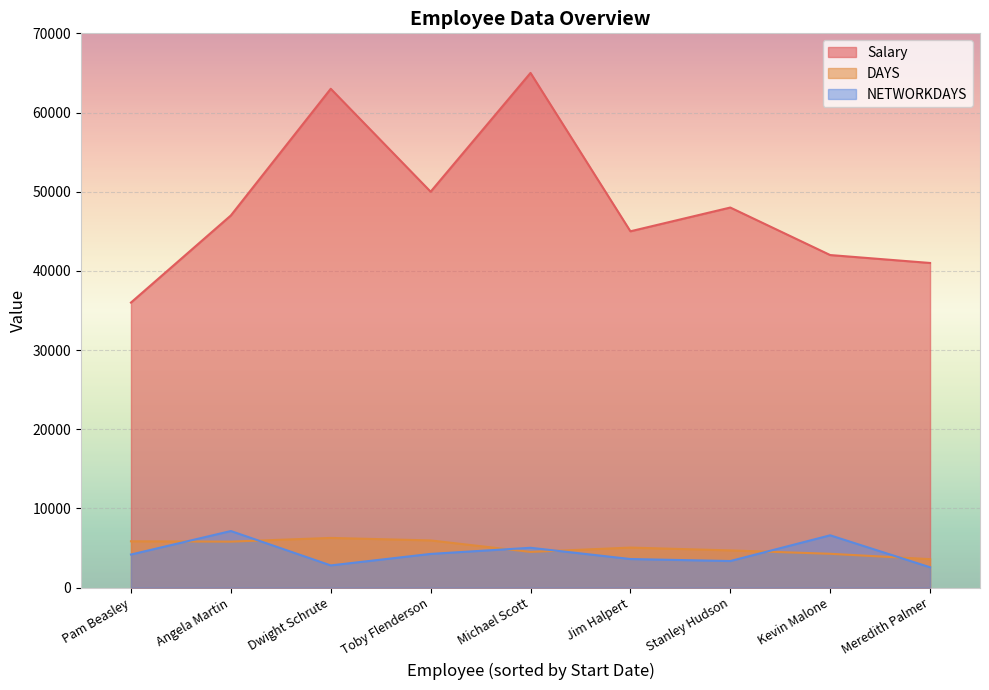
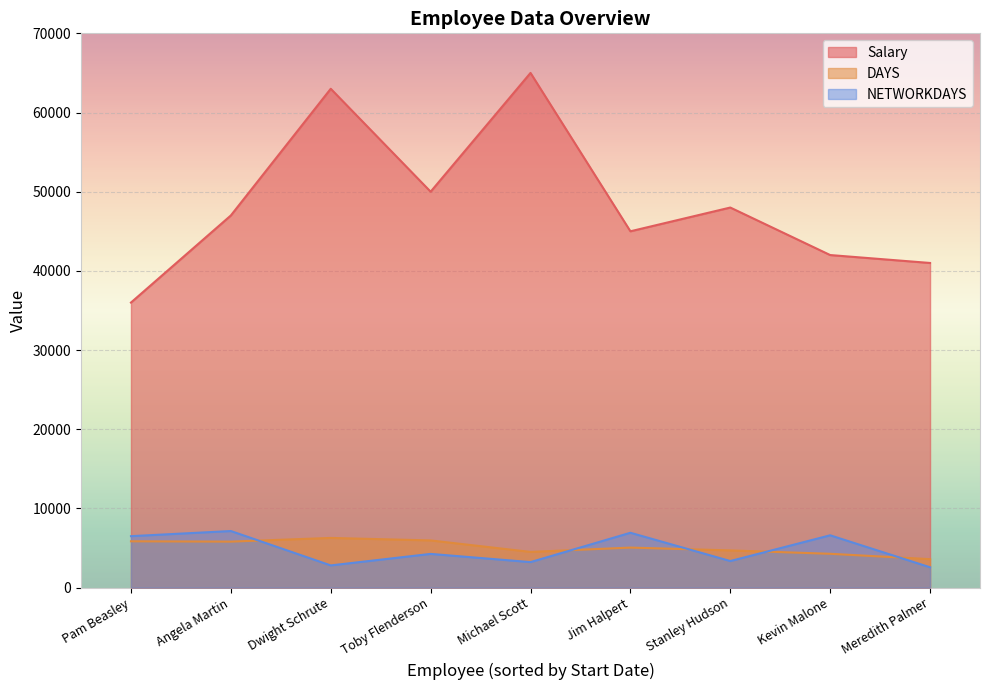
NETWORKDAYS, Pam Beasley: 4000 -> 6000
NETWORKDAYS, Michael Scott: 5000 -> 3000
NETWORKDAYS, Jim Halpert: 4000 -> 7000
